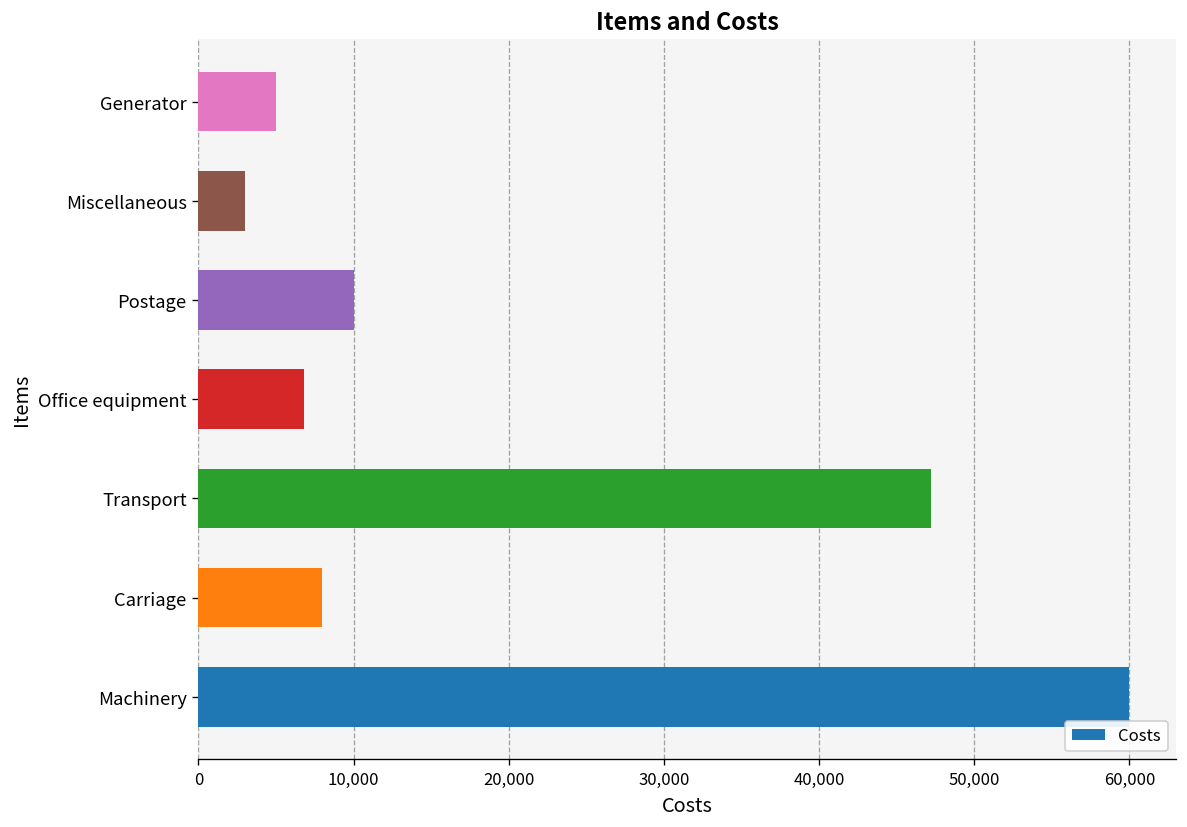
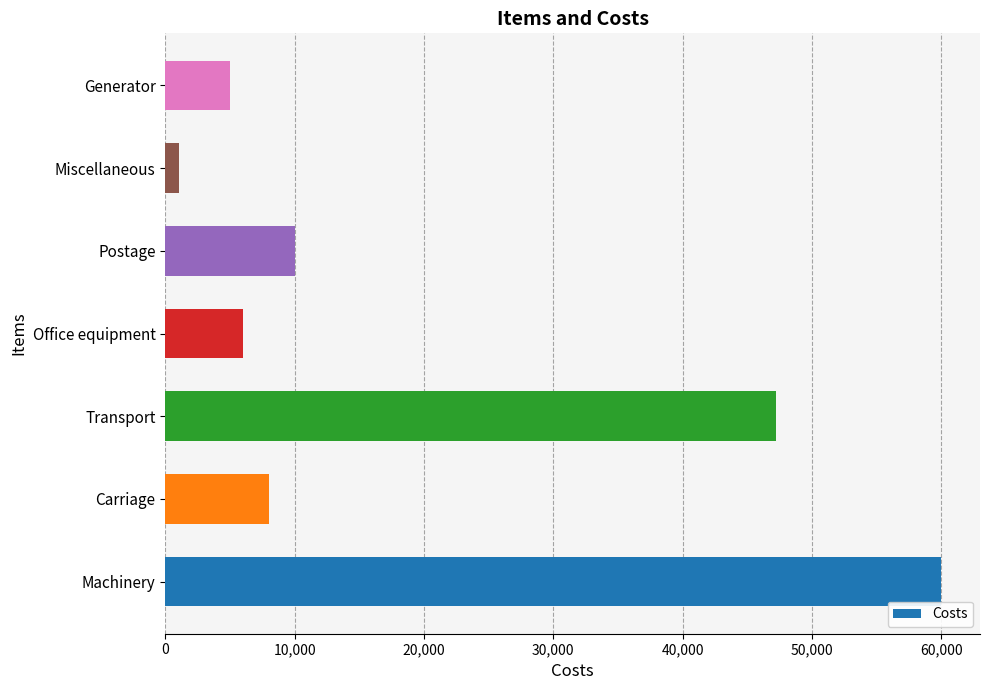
Miscellaneous: 3,000 -> 1,100
Office equipment: 6,800 -> 6,000
